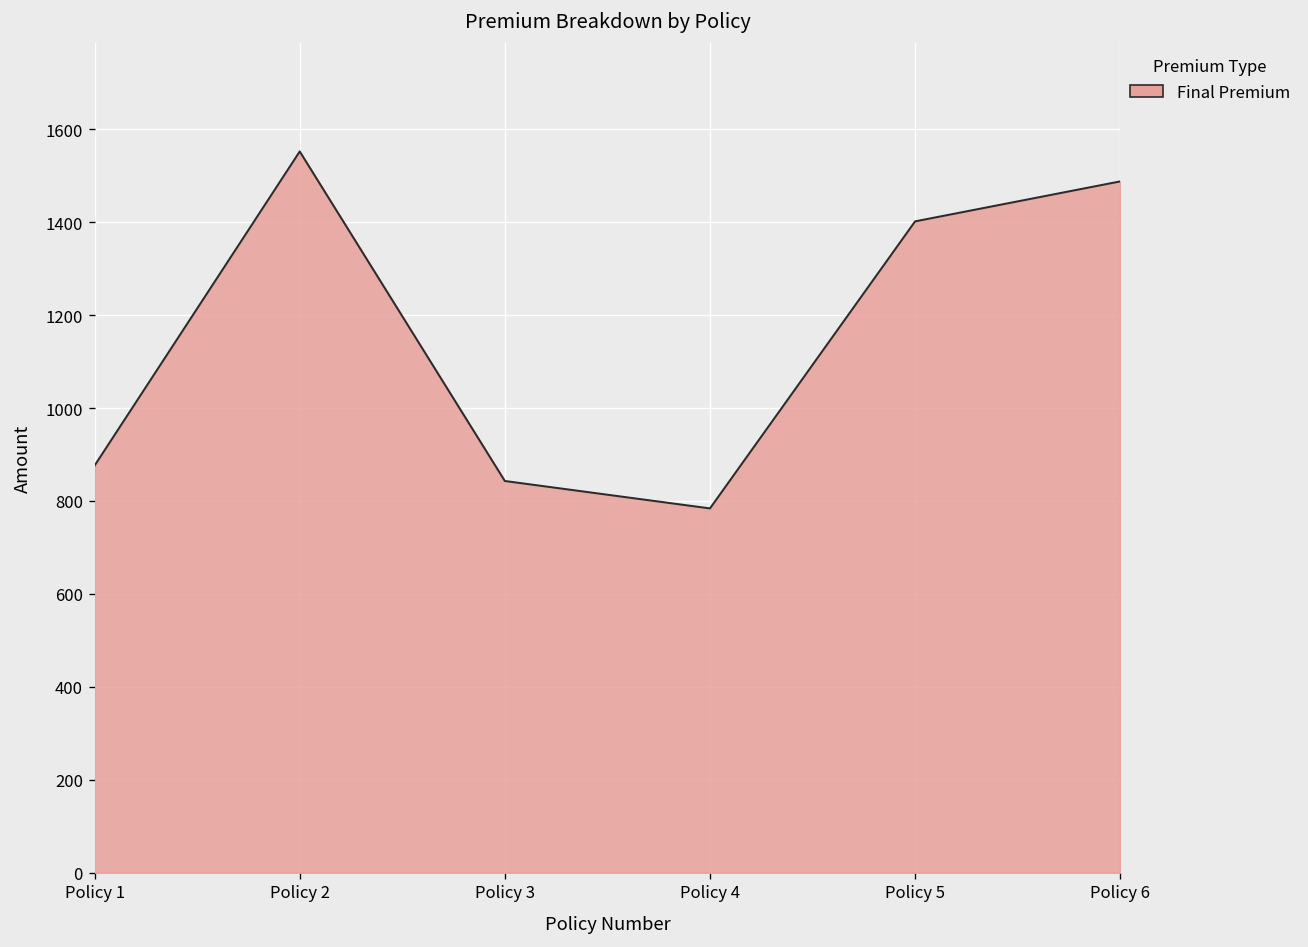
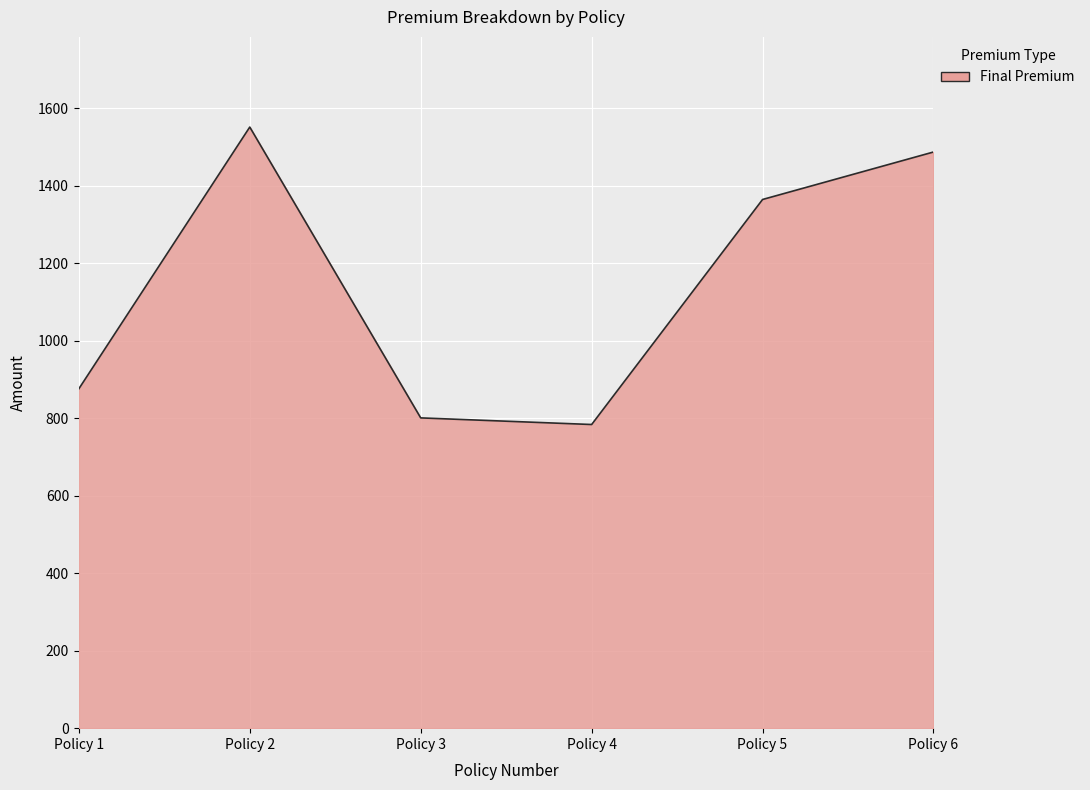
Policy 3: 840 -> 800
Policy 5: 1400 -> 1370
